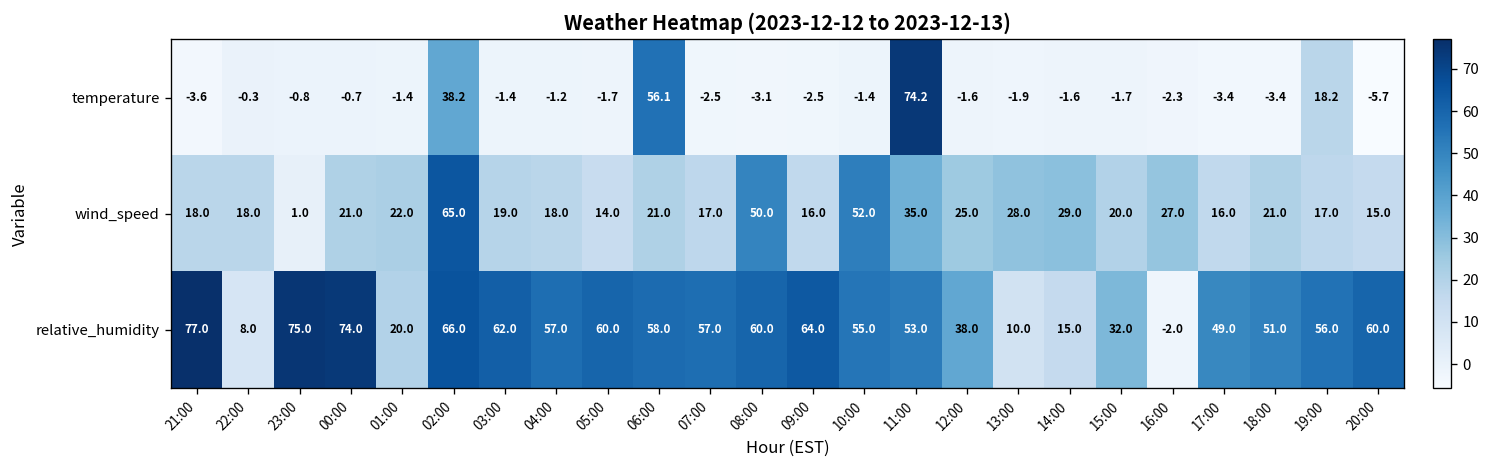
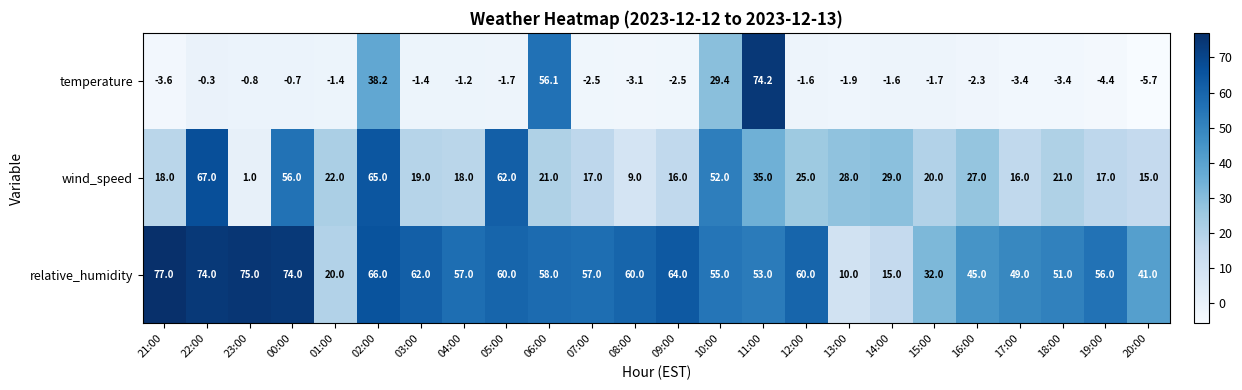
temperature, 10:00: -1.4 -> 29.4
temperature, 19:00: 18.2 -> -4.4
wind_speed, 22:00: 18.0 -> 67.0
wind_speed, 00:00: 21.0 -> 56.0
wind_speed, 05:00: 14.0 -> 62.0
wind_speed, 08:00: 50.0 -> 9.0
relative_humidity, 22:00: 8.0 -> 74.0
relative_humidity, 12:00: 38.0 -> 60.0
relative_humidity, 16:00: -2.0 -> 45.0
relative_humidity, 20:00: 60.0 -> 41.0
